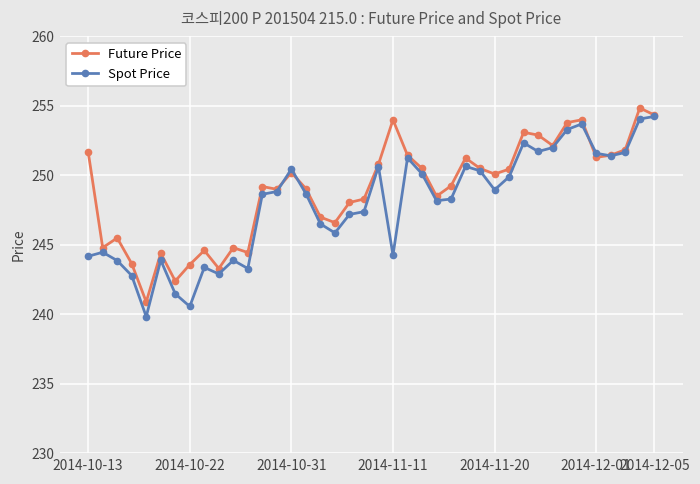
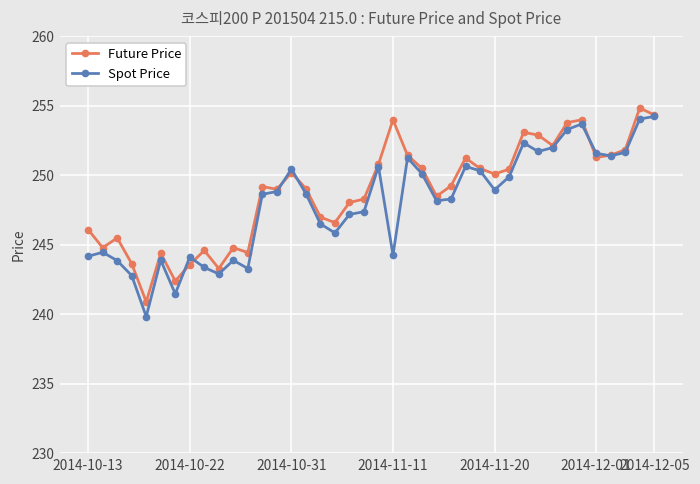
Future Price, 2014-10-13: 251.7 -> 246.1
Spot Price, 2014-10-22: 240.6 -> 244.1
